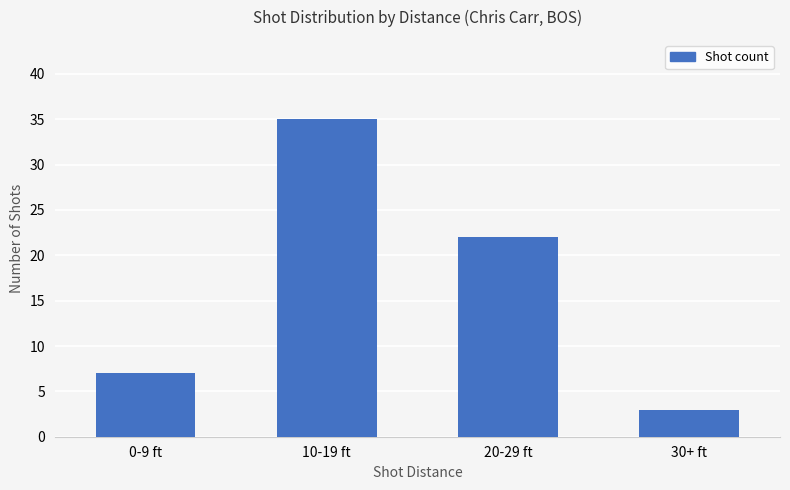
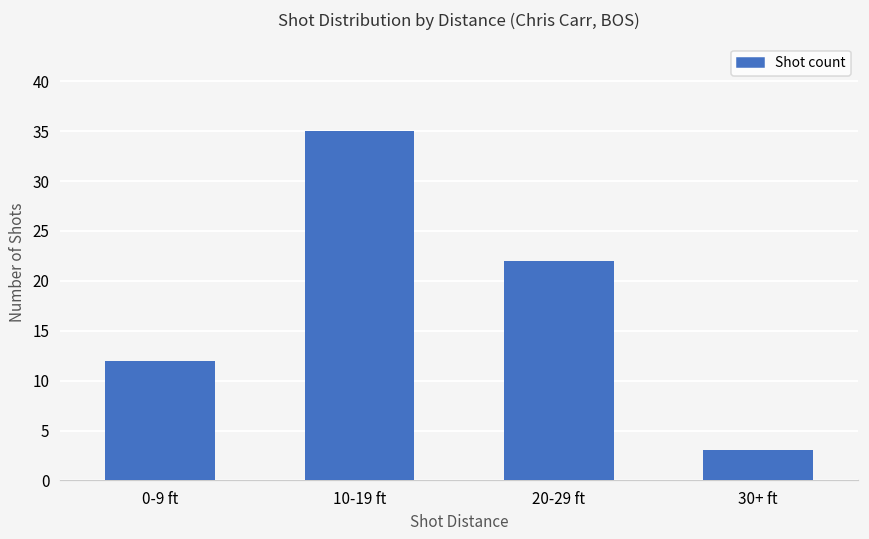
0-9 ft: 7 -> 12
